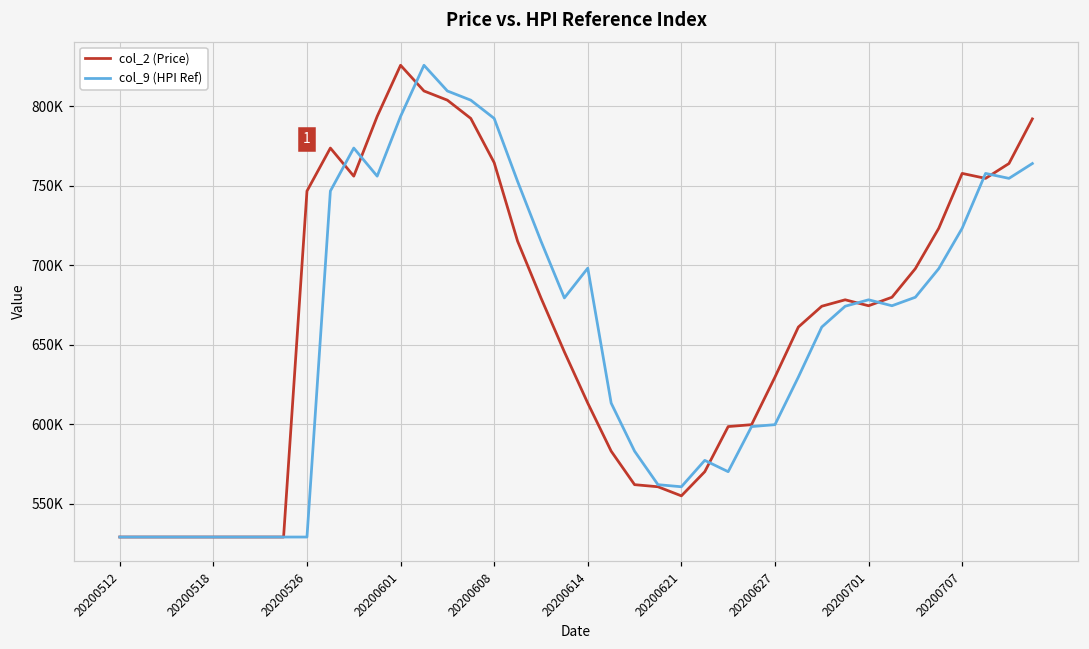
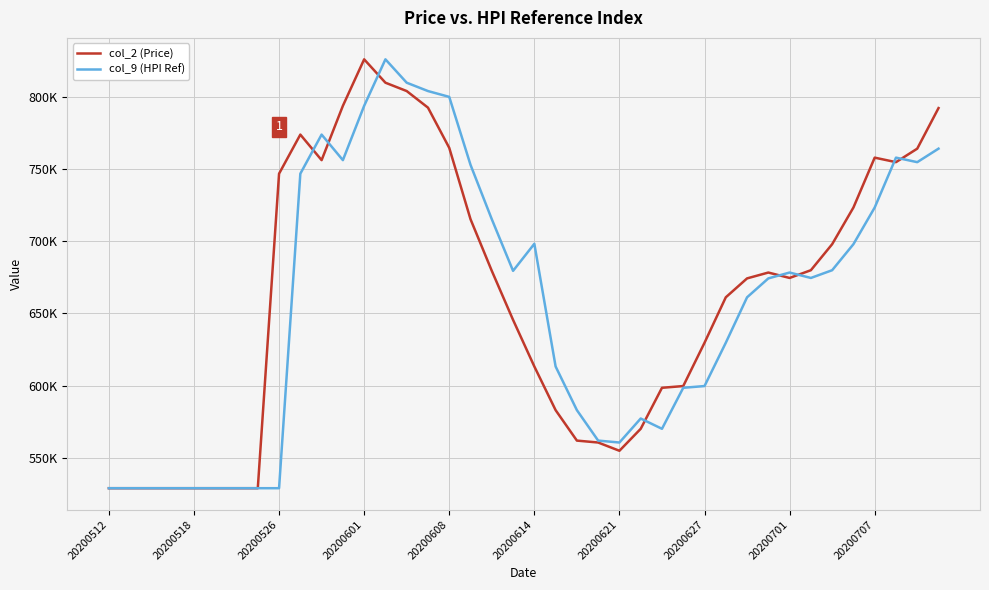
col_9 (HPI Ref), 20200608: 792000 -> 800000
